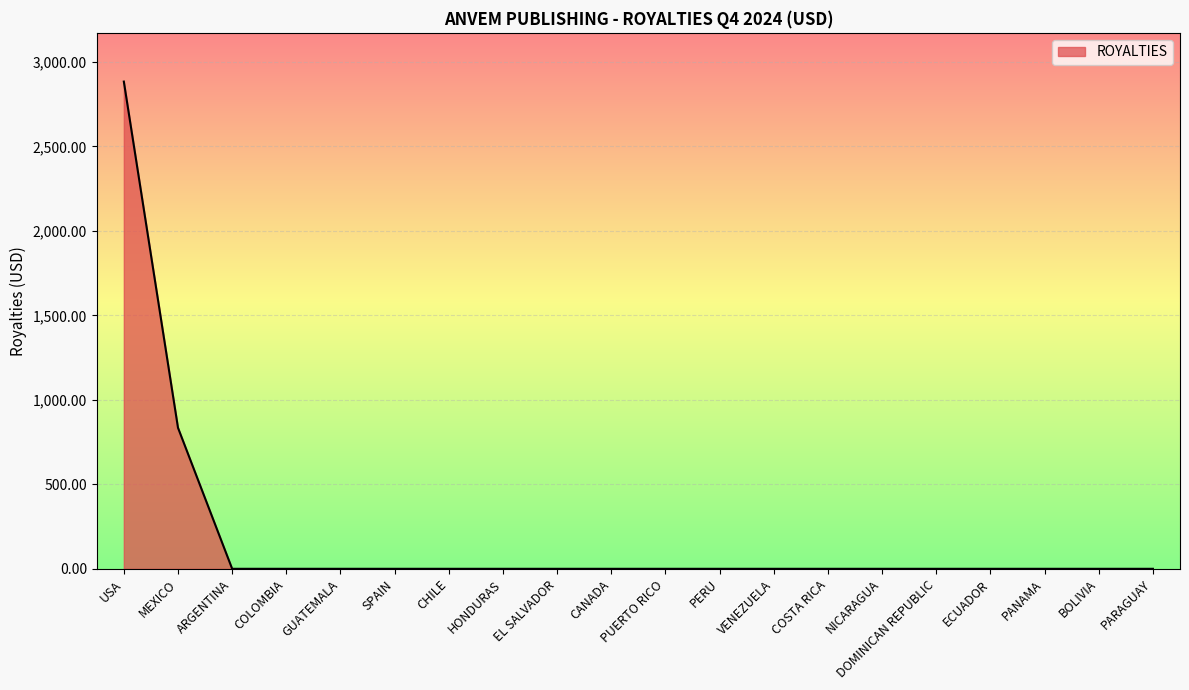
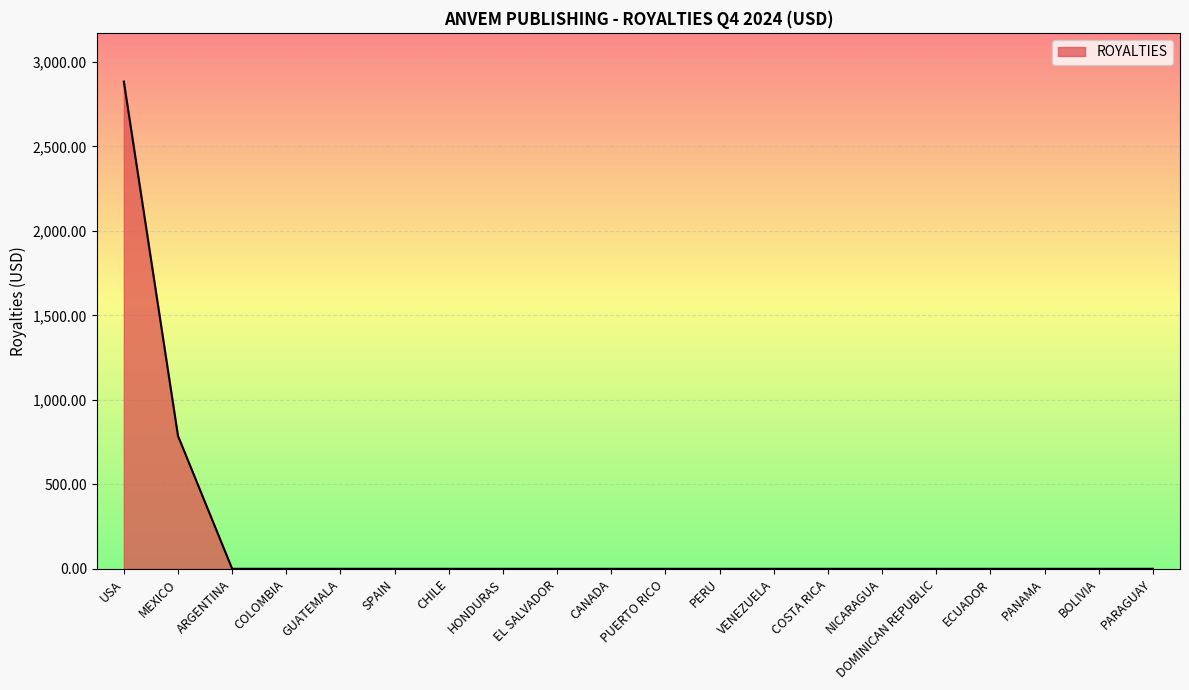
MEXICO: 830 -> 790
